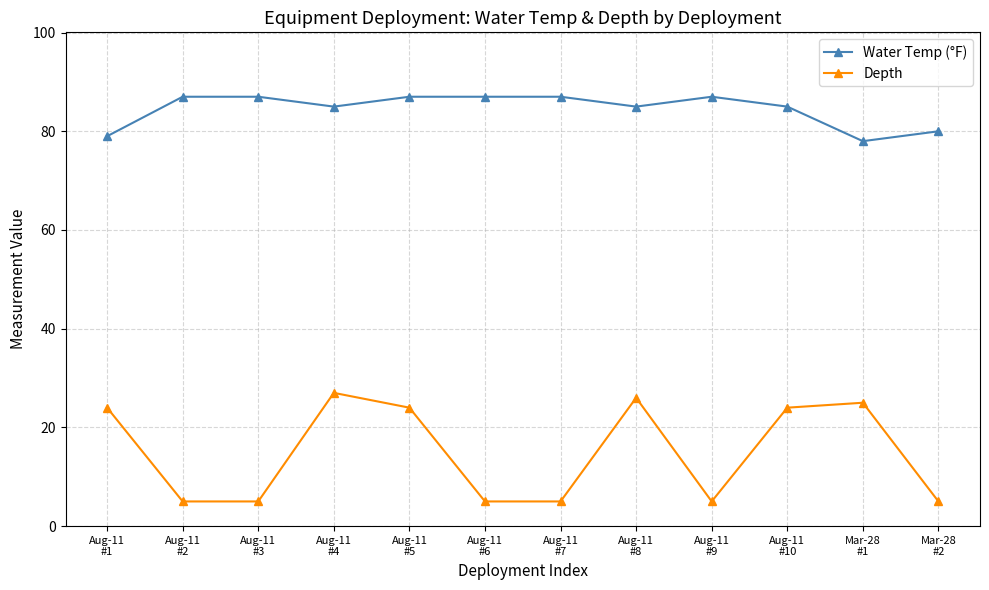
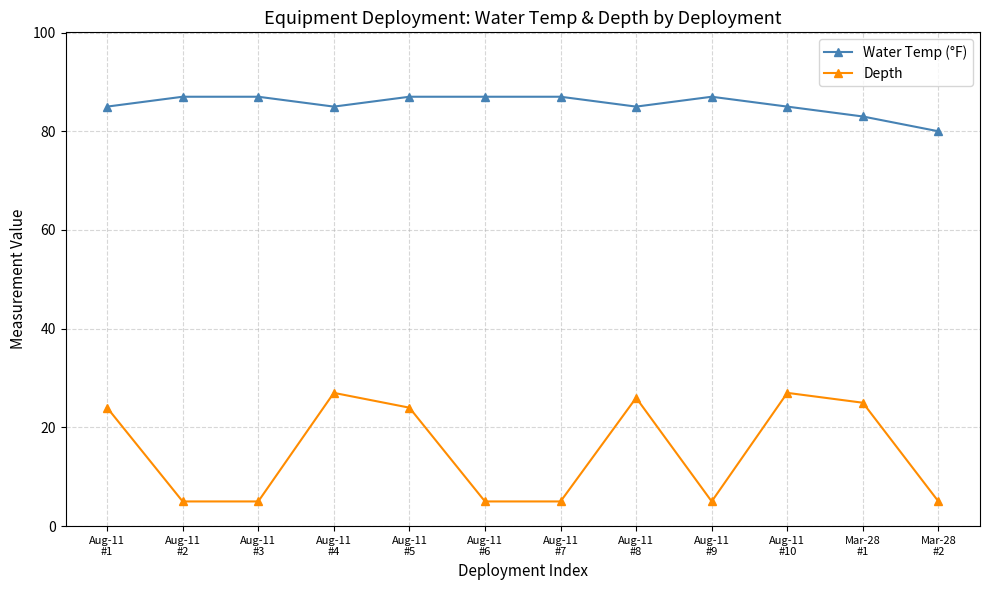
Water Temp (°F), Aug-11 #1: 79 -> 85
Depth, Aug-11 #10: 24 -> 27
Water Temp (°F), Mar-28 #1: 78 -> 83
